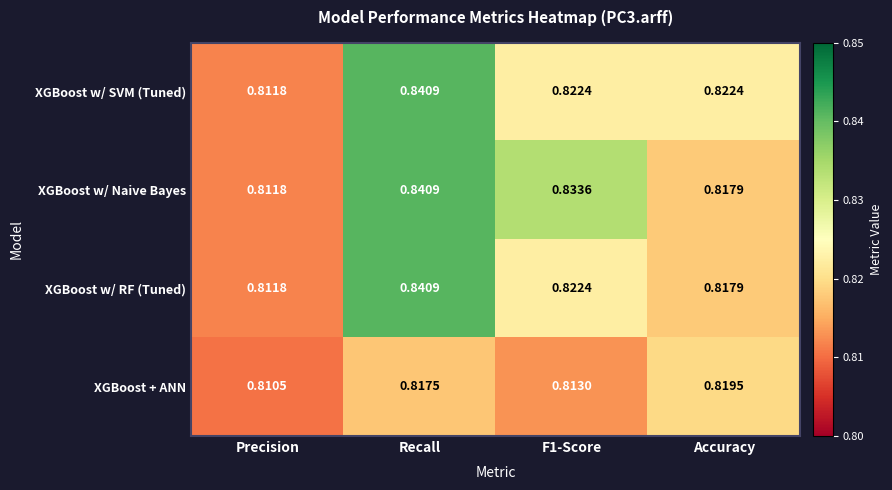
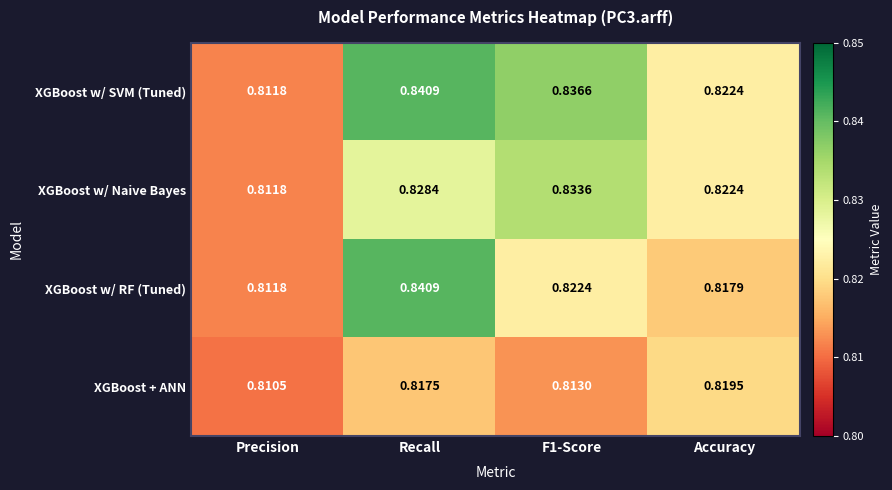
XGBoost w/ SVM (Tuned), F1-Score: 0.8224 -> 0.8366
XGBoost w/ Naive Bayes, Recall: 0.8409 -> 0.8284
XGBoost w/ Naive Bayes, Accuracy: 0.8179 -> 0.8224
